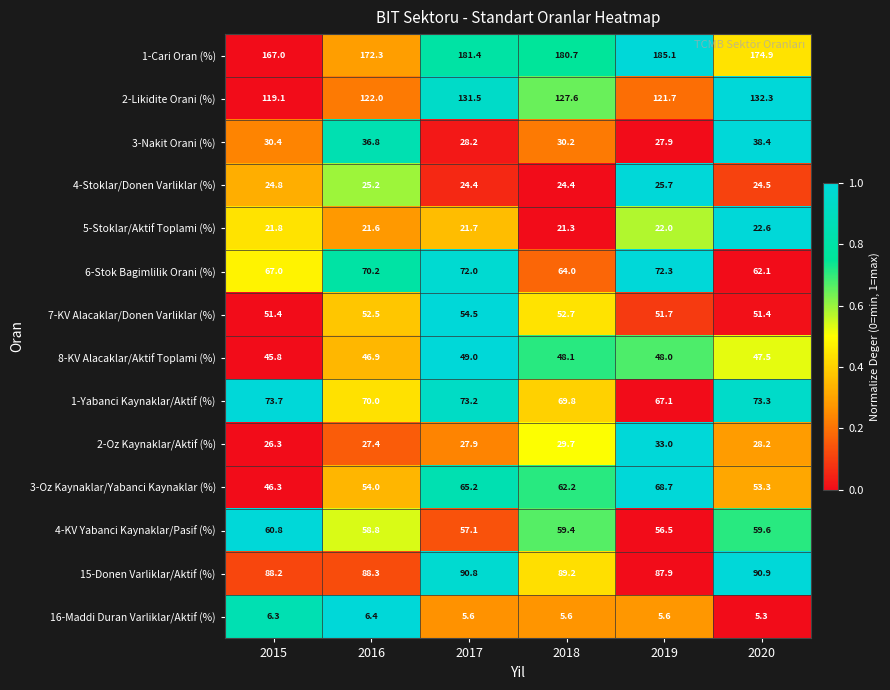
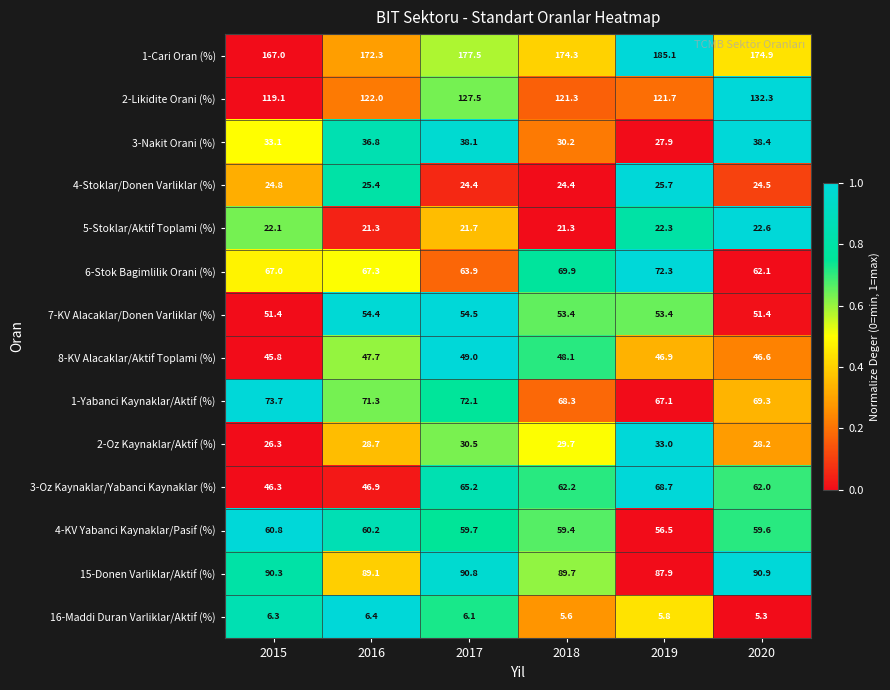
1-Cari Oran (%), 2017: 181.4 -> 177.5
1-Cari Oran (%), 2018: 180.7 -> 174.3
2-Likidite Orani (%), 2017: 131.5 -> 127.5
2-Likidite Orani (%), 2018: 127.6 -> 121.3
3-Nakit Orani (%), 2015: 30.4 -> 33.1
3-Nakit Orani (%), 2017: 28.2 -> 38.1
4-Stoklar/Donen Varliklar (%), 2016: 25.2 -> 25.4
5-Stoklar/Aktif Toplami (%), 2015: 21.8 -> 22.1
5-Stoklar/Aktif Toplami (%), 2016: 21.6 -> 21.3
5-Stoklar/Aktif Toplami (%), 2019: 22.0 -> 22.3
6-Stok Bagimlilik Orani (%), 2016: 70.2 -> 67.3
6-Stok Bagimlilik Orani (%), 2017: 72.0 -> 63.9
6-Stok Bagimlilik Orani (%), 2018: 64.0 -> 69.9
7-KV Alacaklar/Donen Varliklar (%), 2016: 52.5 -> 54.4
7-KV Alacaklar/Donen Varliklar (%), 2018: 52.7 -> 53.4
7-KV Alacaklar/Donen Varliklar (%), 2019: 51.7 -> 53.4
8-KV Alacaklar/Aktif Toplami (%), 2016: 46.9 -> 47.7
8-KV Alacaklar/Aktif Toplami (%), 2019: 48.0 -> 46.9
8-KV Alacaklar/Aktif Toplami (%), 2020: 47.5 -> 46.6
1-Yabanci Kaynaklar/Aktif (%), 2016: 70.0 -> 71.3
1-Yabanci Kaynaklar/Aktif (%), 2017: 73.2 -> 72.1
1-Yabanci Kaynaklar/Aktif (%), 2018: 69.8 -> 68.3
1-Yabanci Kaynaklar/Aktif (%), 2020: 73.3 -> 69.3
2-Oz Kaynaklar/Aktif (%), 2016: 27.4 -> 28.7
2-Oz Kaynaklar/Aktif (%), 2017: 27.9 -> 30.5
3-Oz Kaynaklar/Yabanci Kaynaklar (%), 2016: 54.0 -> 46.9
3-Oz Kaynaklar/Yabanci Kaynaklar (%), 2020: 53.3 -> 62.0
4-KV Yabanci Kaynaklar/Pasif (%), 2016: 58.8 -> 60.2
4-KV Yabanci Kaynaklar/Pasif (%), 2017: 57.1 -> 59.7
15-Donen Varliklar/Aktif (%), 2015: 88.2 -> 90.3
15-Donen Varliklar/Aktif (%), 2016: 88.3 -> 89.1
15-Donen Varliklar/Aktif (%), 2018: 89.2 -> 89.7
16-Maddi Duran Varliklar/Aktif (%), 2017: 5.6 -> 6.1
16-Maddi Duran Varliklar/Aktif (%), 2019: 5.6 -> 5.8
